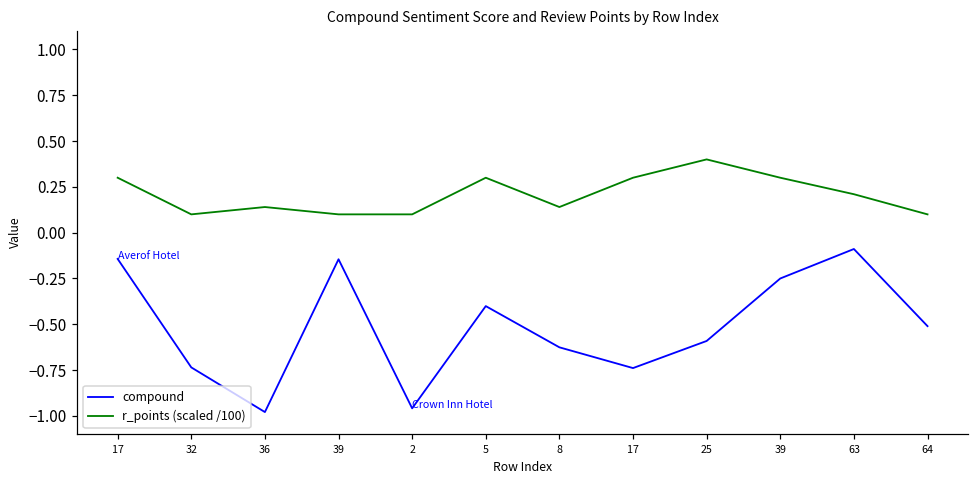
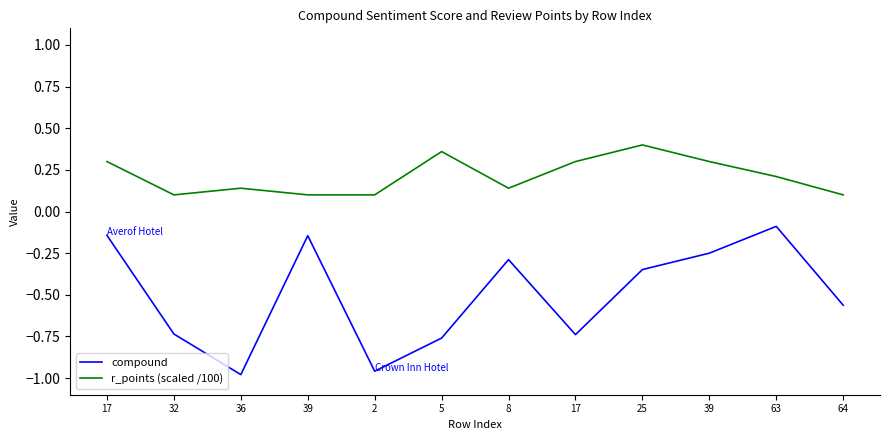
compound, 5: -0.40 -> -0.76
r_points (scaled /100), 5: 0.30 -> 0.36
compound, 8: -0.63 -> -0.29
compound, 25: -0.59 -> -0.35
compound, 64: -0.51 -> -0.56
